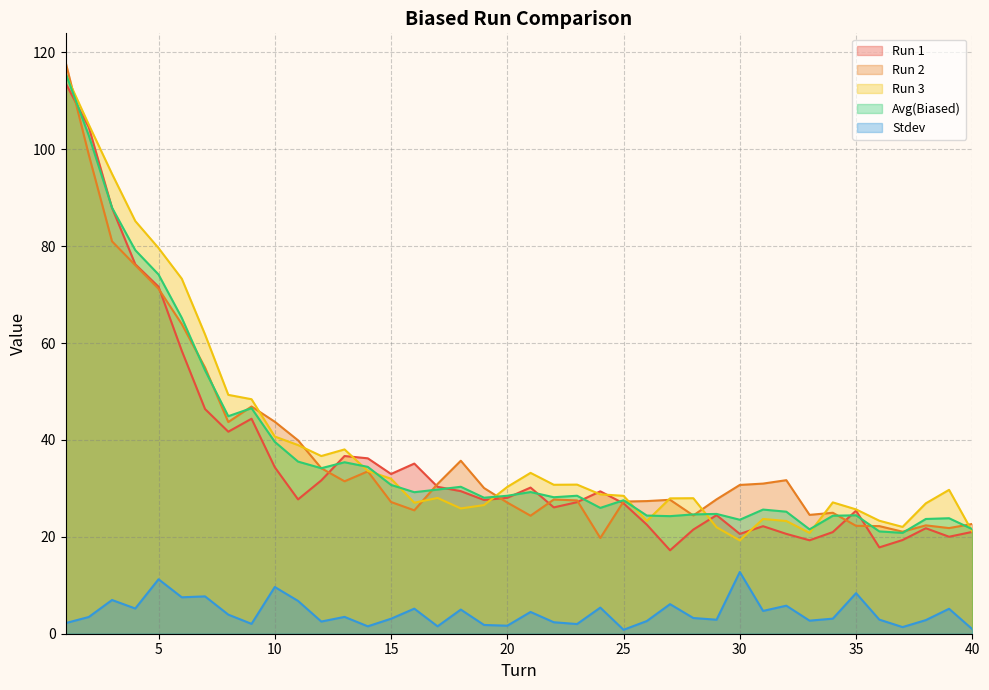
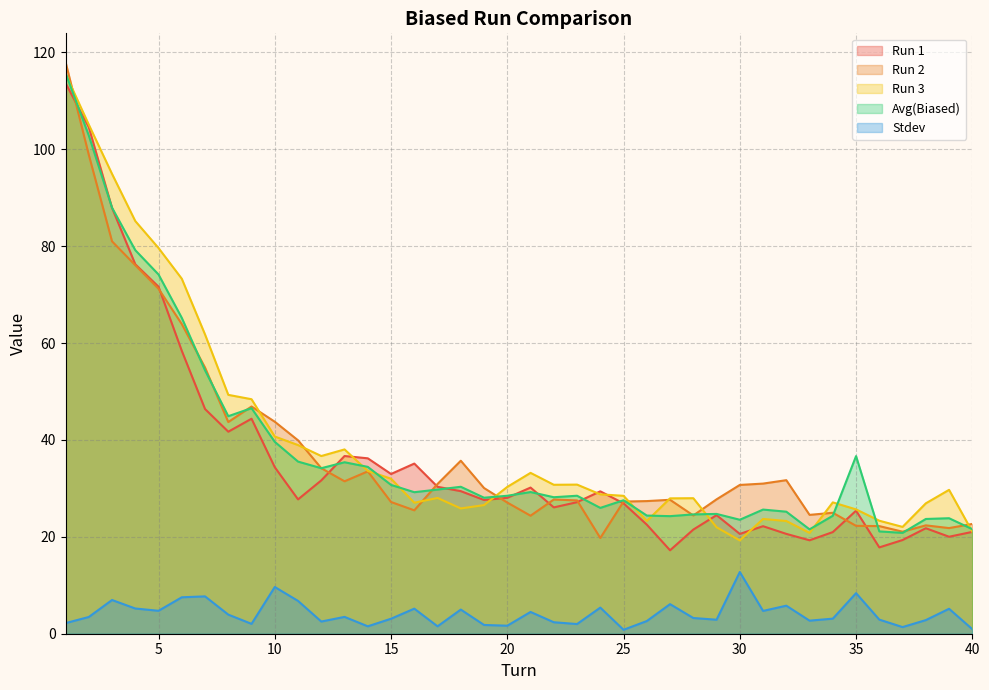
Stdev, 5: 11 -> 5
Avg(Biased), 35: 24 -> 37
